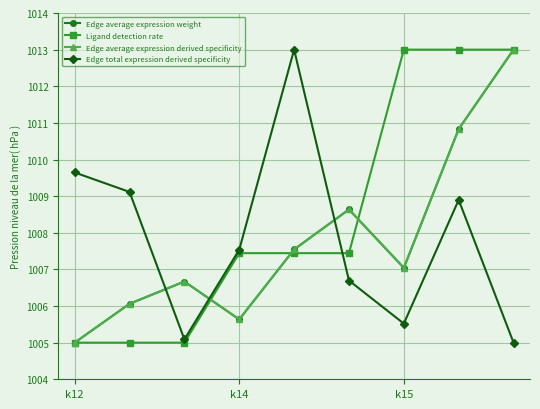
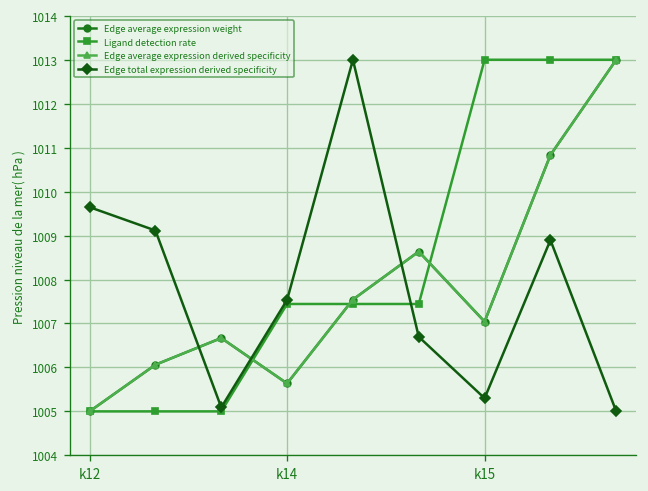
Edge total expression derived specificity, k15: 1005.5 -> 1005.3
